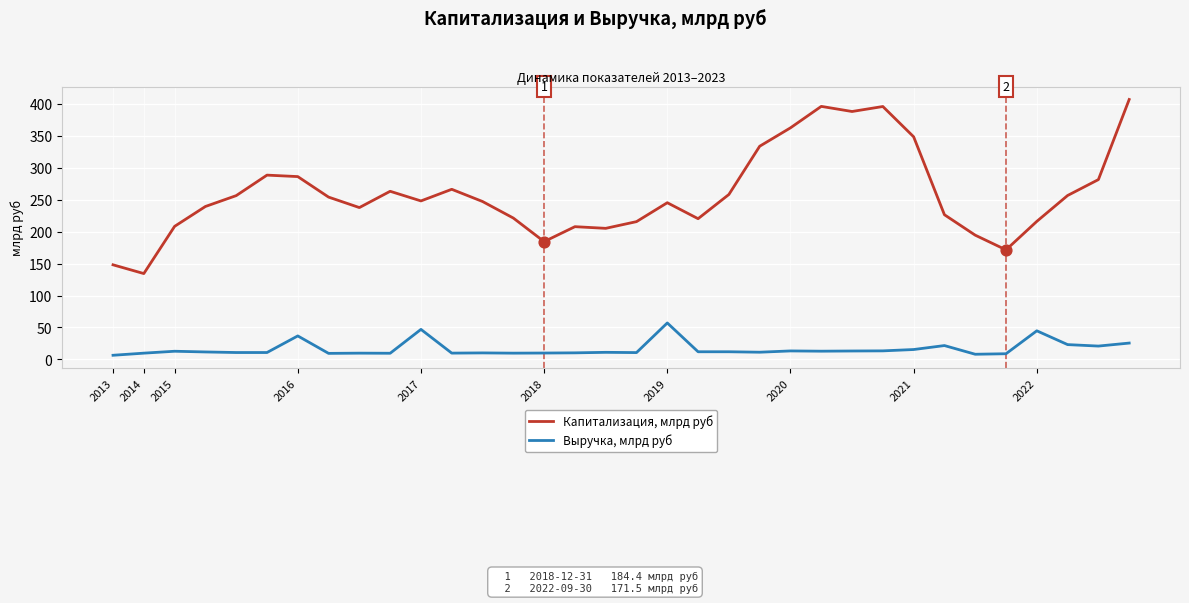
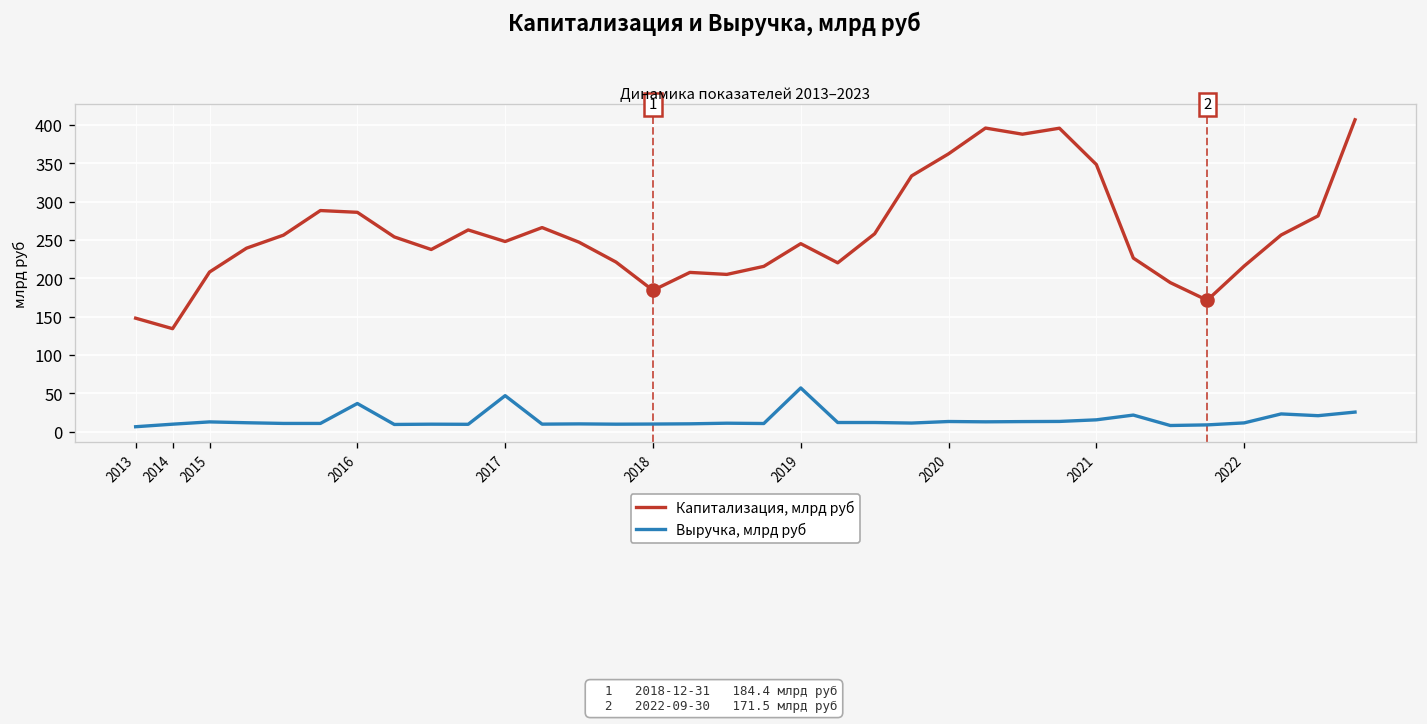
Выручка, млрд руб, 2022: 40 -> 10
